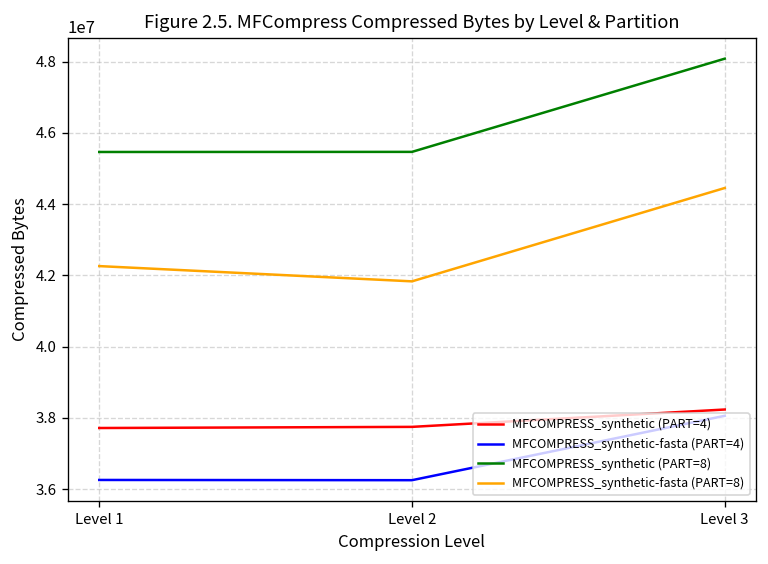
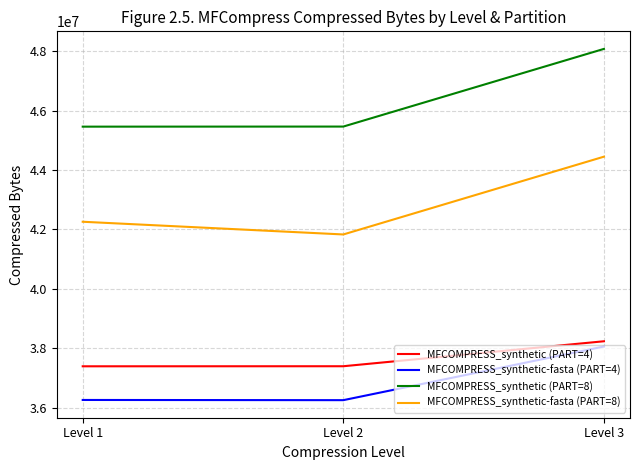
MFCOMPRESS_synthetic (PART=4), Level 1: 37700000 -> 37400000
MFCOMPRESS_synthetic (PART=4), Level 2: 37700000 -> 37400000
